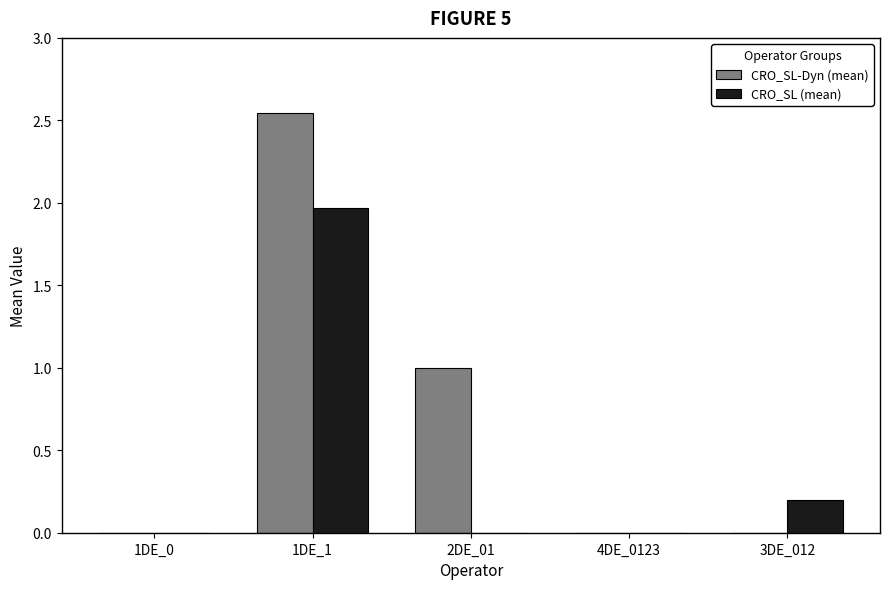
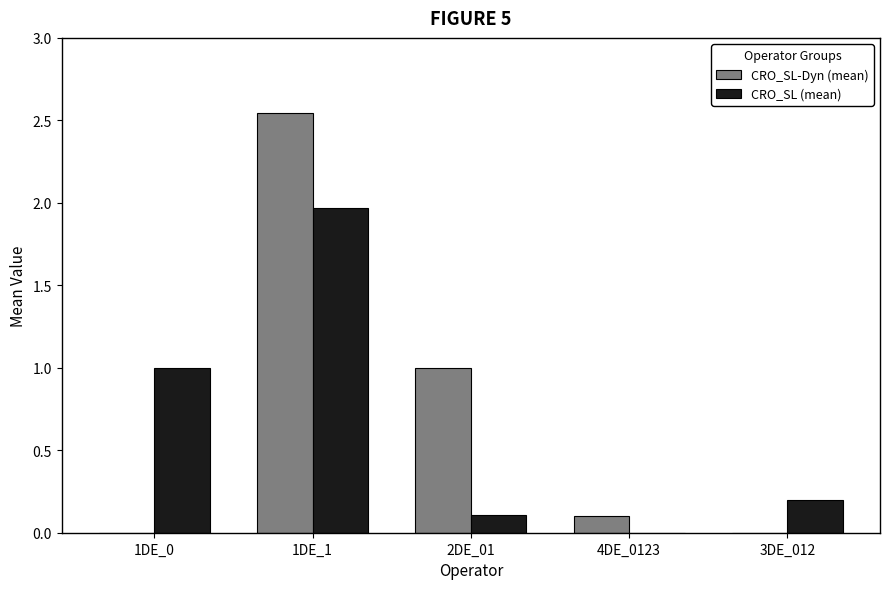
CRO_SL (mean), 1DE_0: 0 -> 1
CRO_SL (mean), 2DE_01: 0.00 -> 0.11
CRO_SL-Dyn (mean), 4DE_0123: 0.0 -> 0.1
